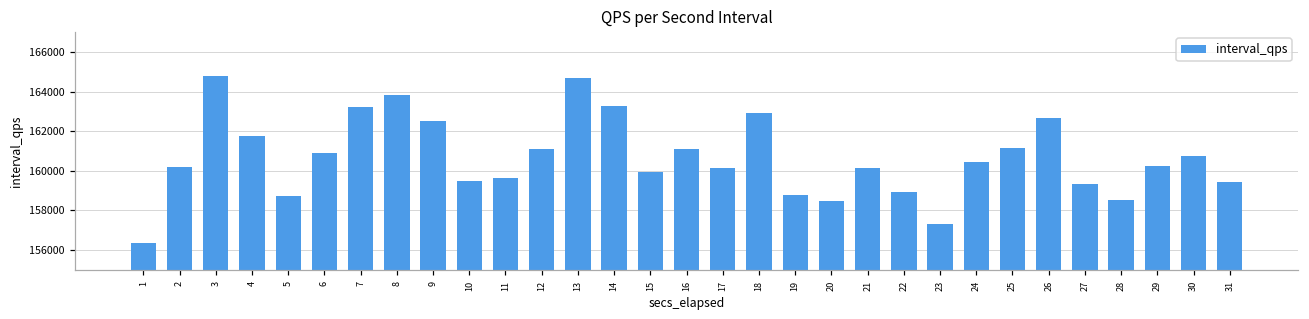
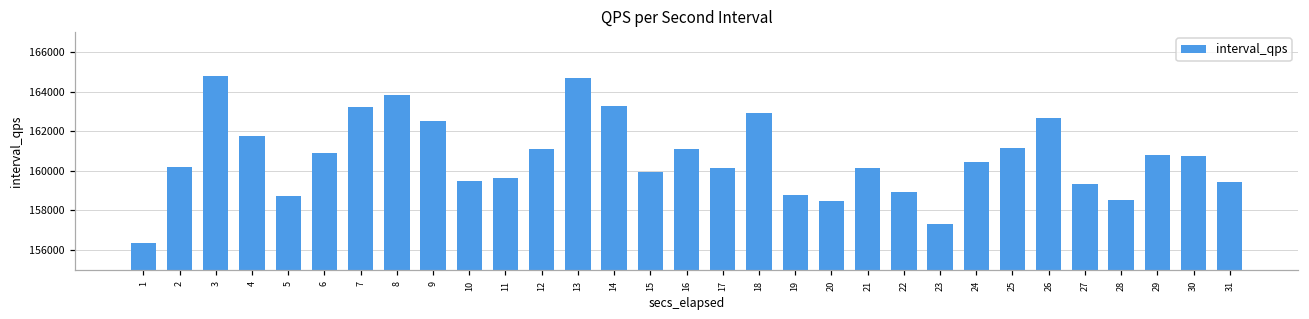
29: 160200 -> 160800
